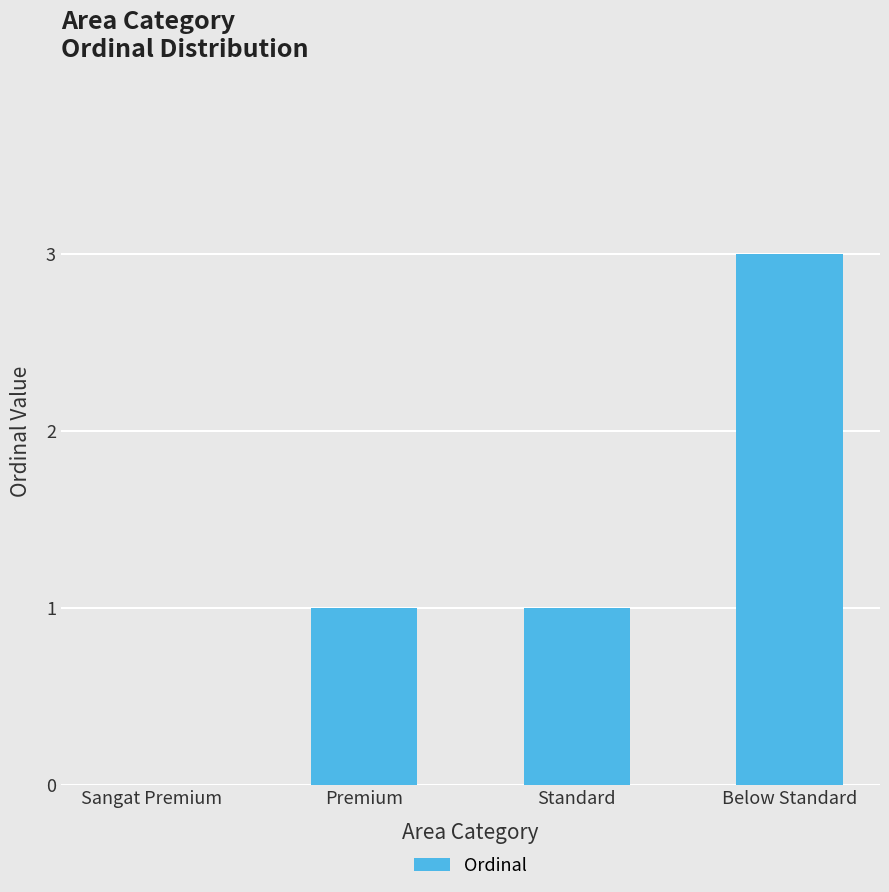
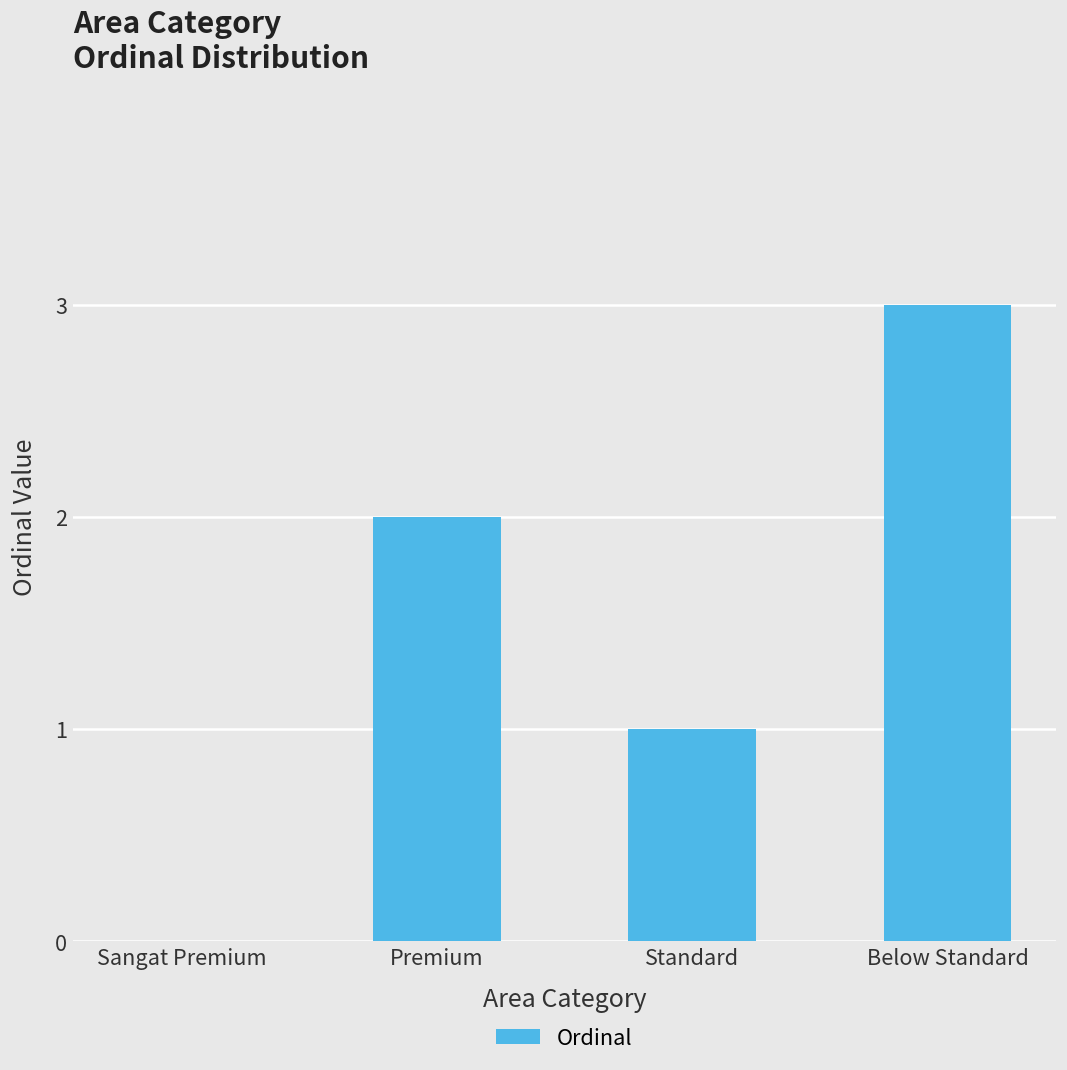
Premium: 1 -> 2
